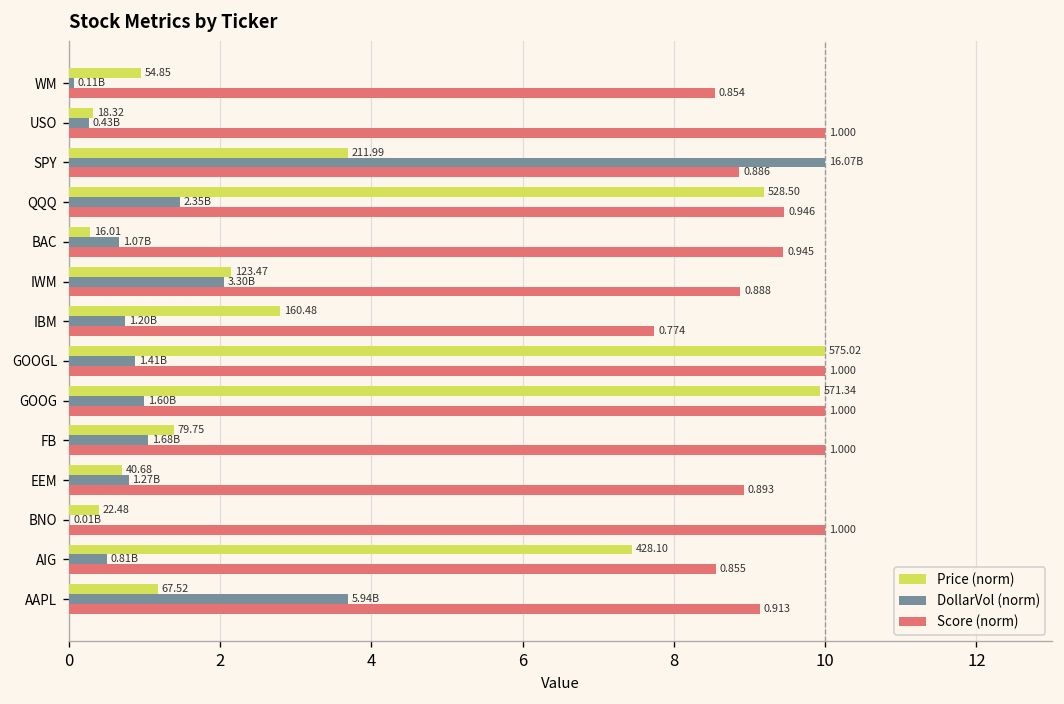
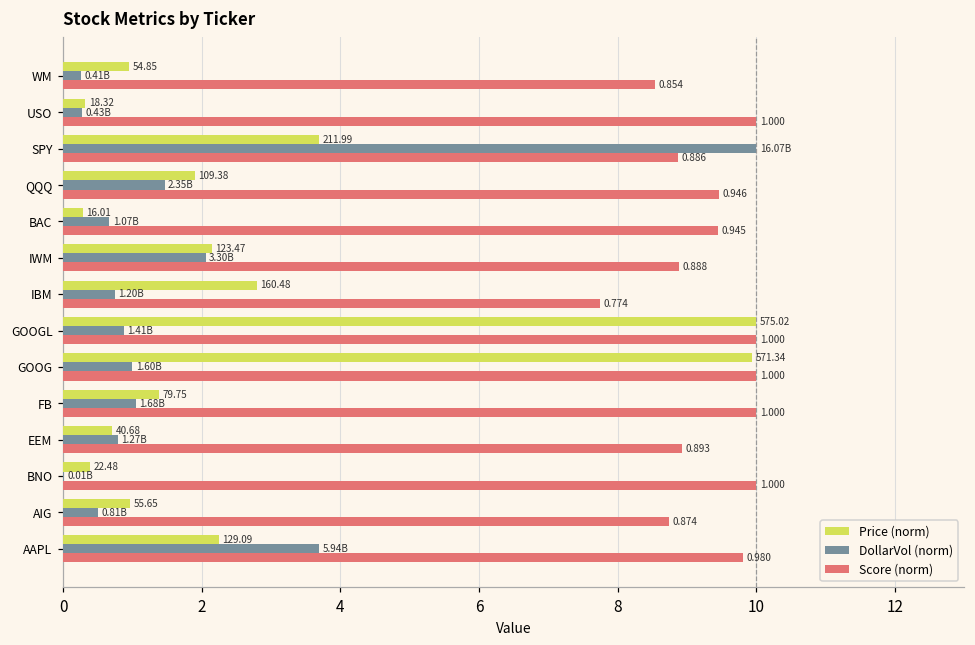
DollarVol (norm), WM: 0.11B -> 0.41B
Price (norm), QQQ: 528.50 -> 109.38
Price (norm), AIG: 428.10 -> 55.65
Score (norm), AIG: 0.855 -> 0.874
Price (norm), AAPL: 67.52 -> 129.09
Score (norm), AAPL: 0.913 -> 0.980
